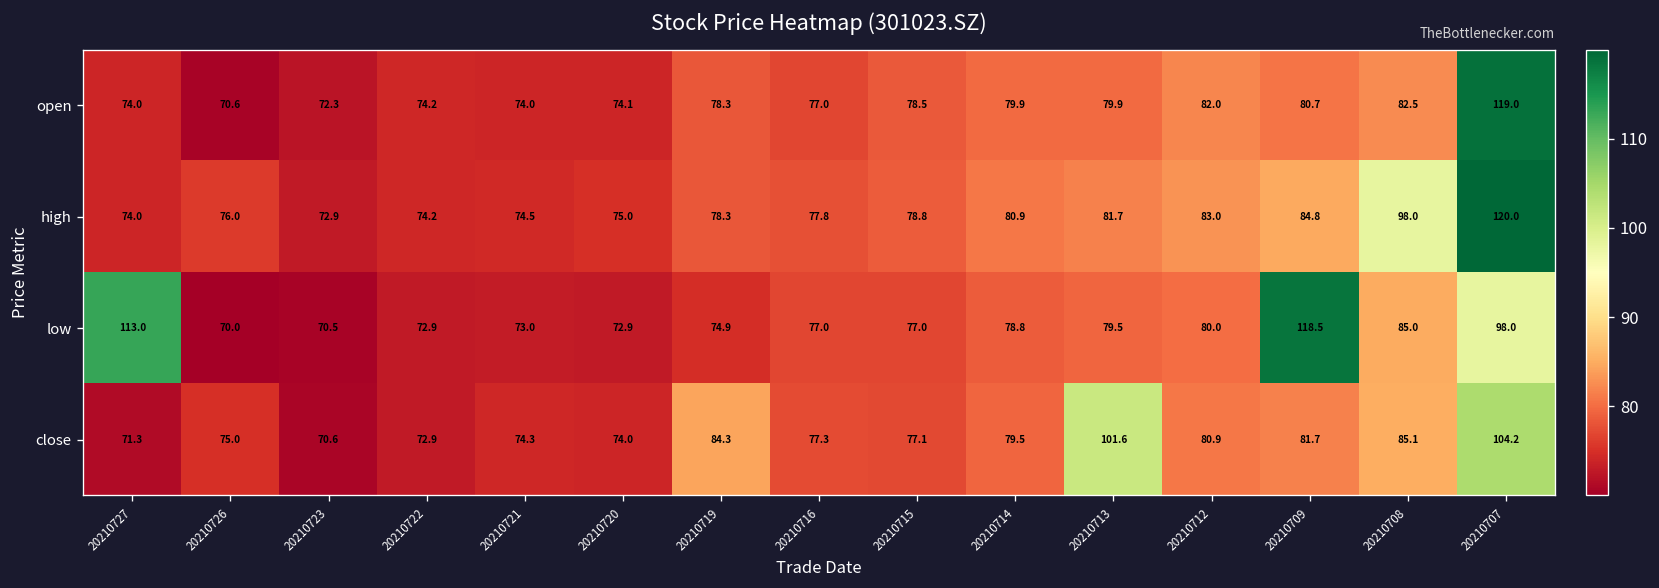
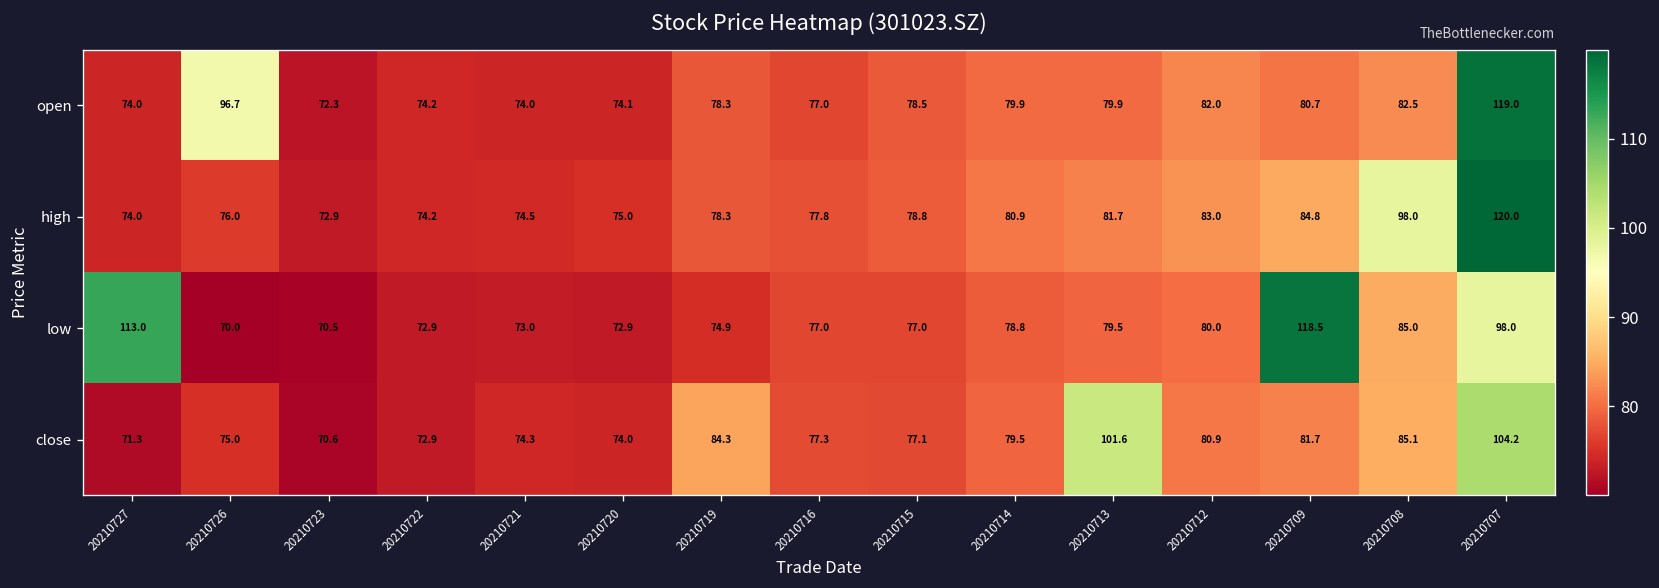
open, 20210726: 70.6 -> 96.7
